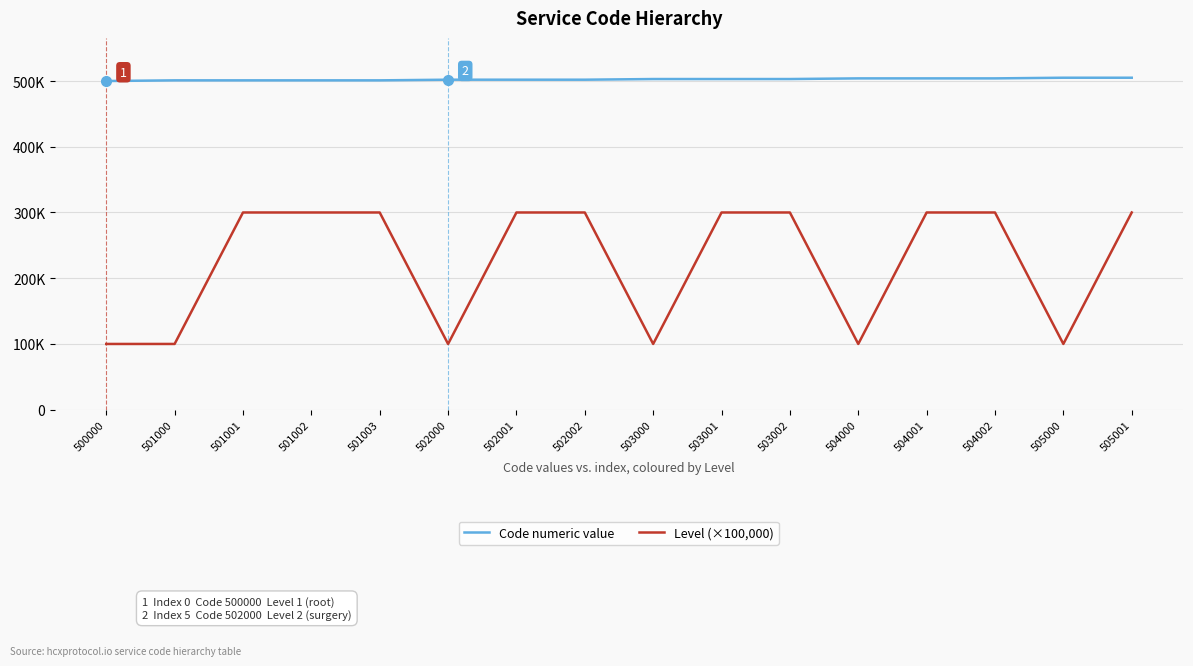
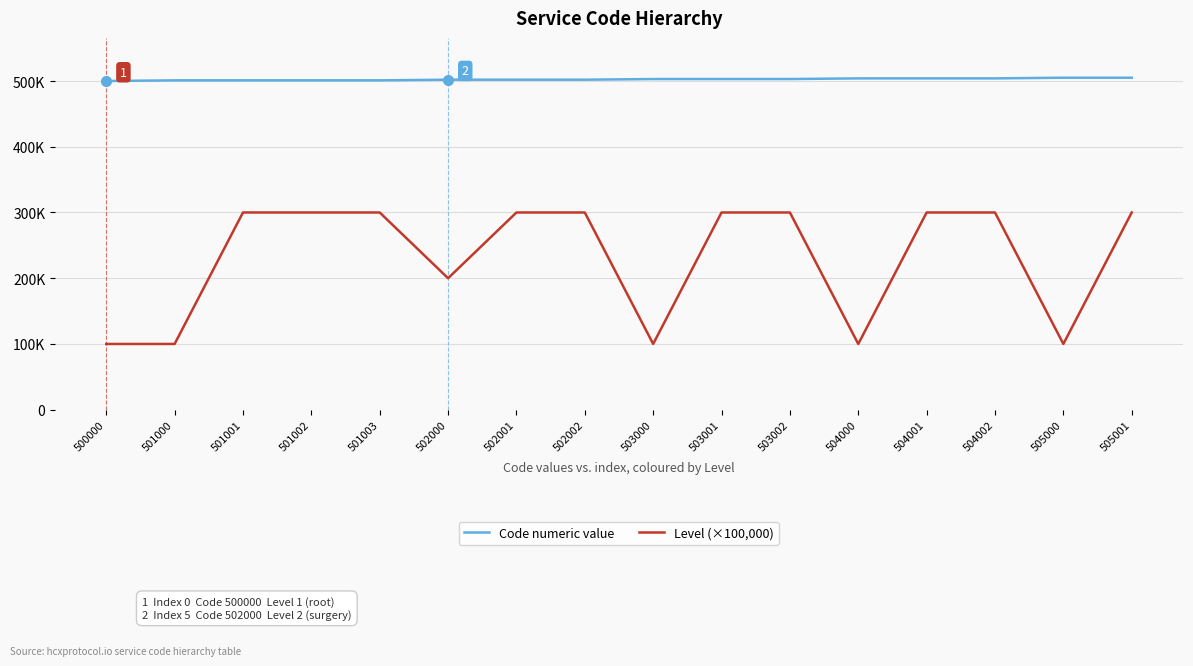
Level (×100,000), 502000: 100000 -> 200000
